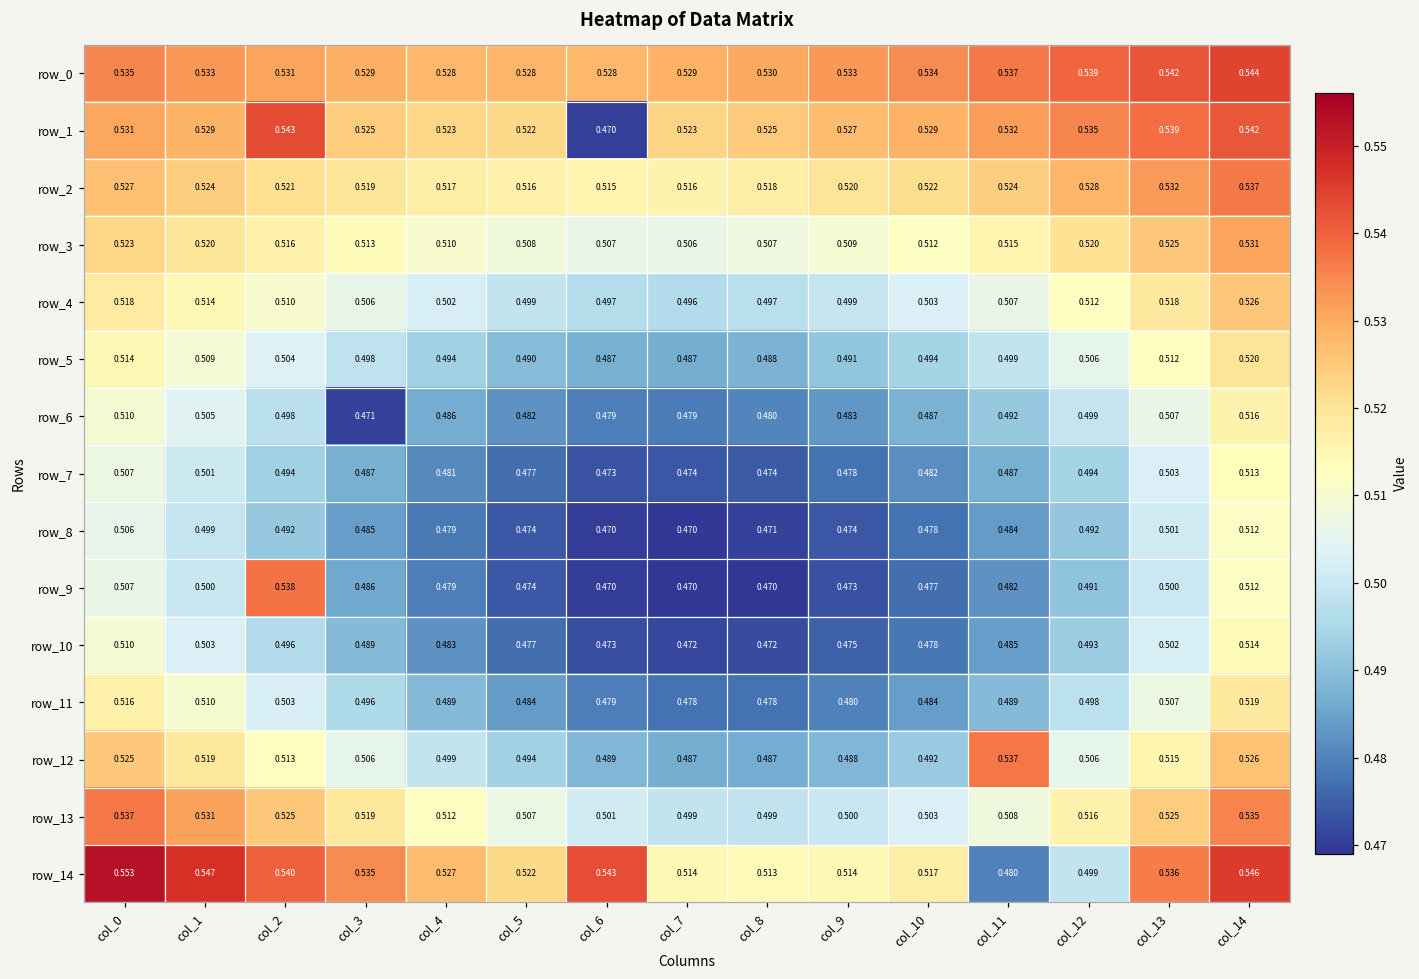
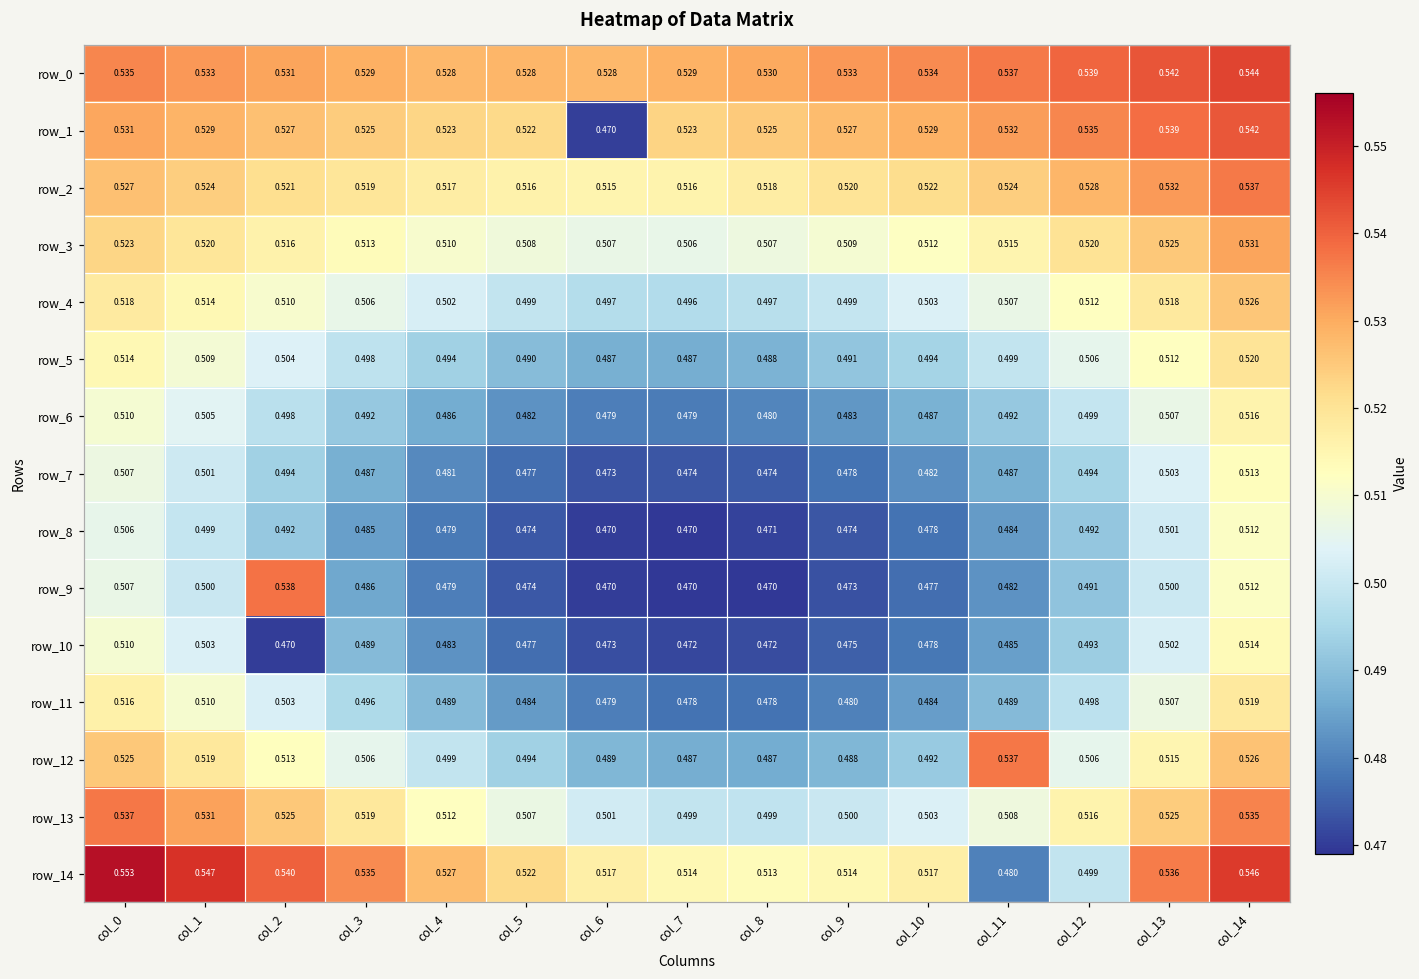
row_1, col_2: 0.543 -> 0.527
row_6, col_3: 0.471 -> 0.492
row_10, col_2: 0.496 -> 0.470
row_14, col_6: 0.543 -> 0.517
